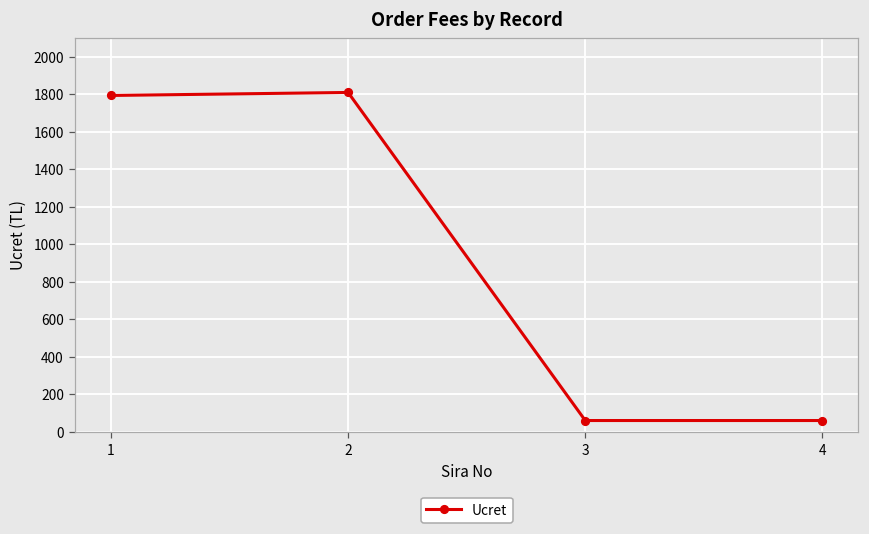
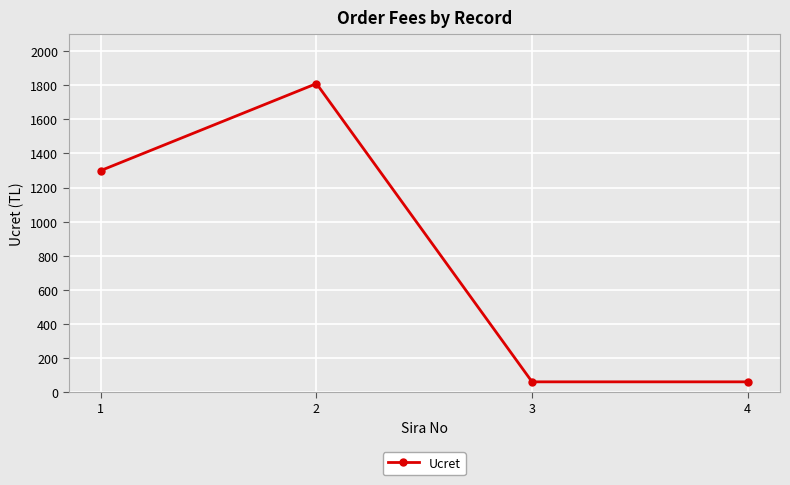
1: 1790 -> 1300
